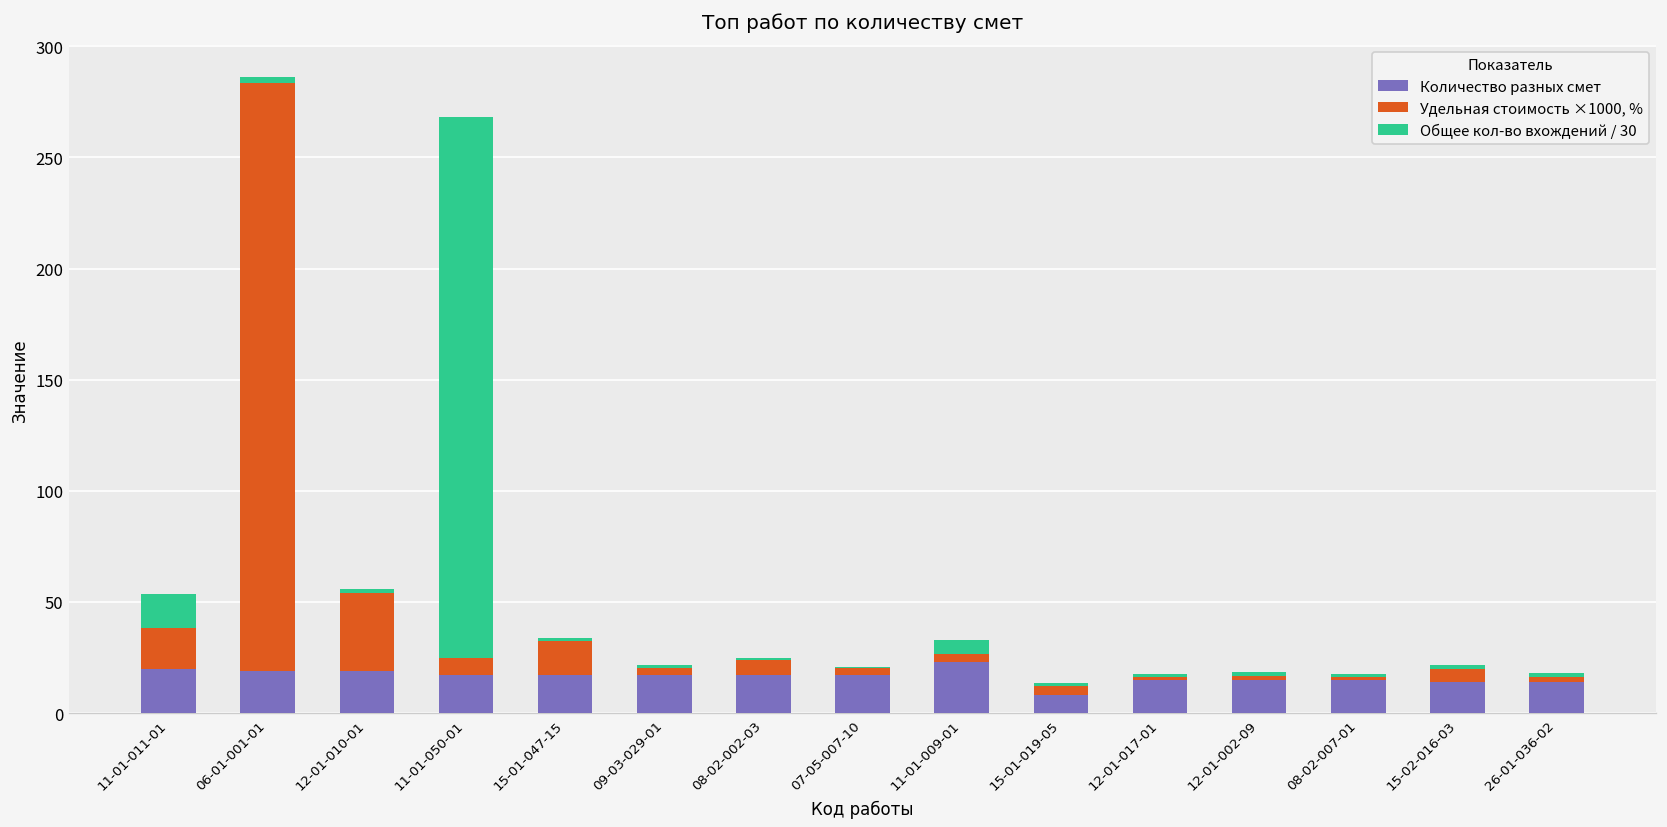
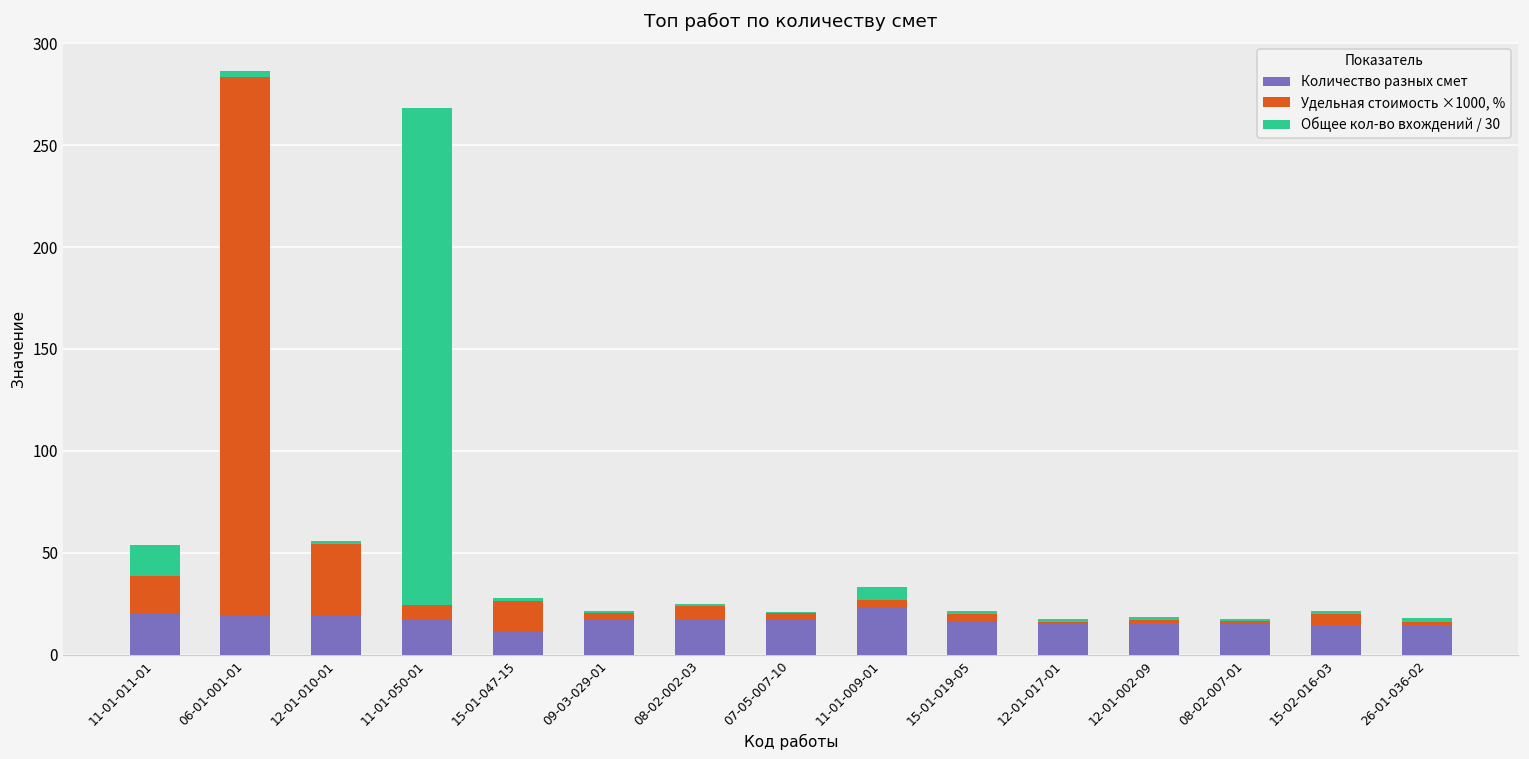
Количество разных смет, 15-01-047-15: 17 -> 11
Количество разных смет, 15-01-019-05: 8 -> 16
